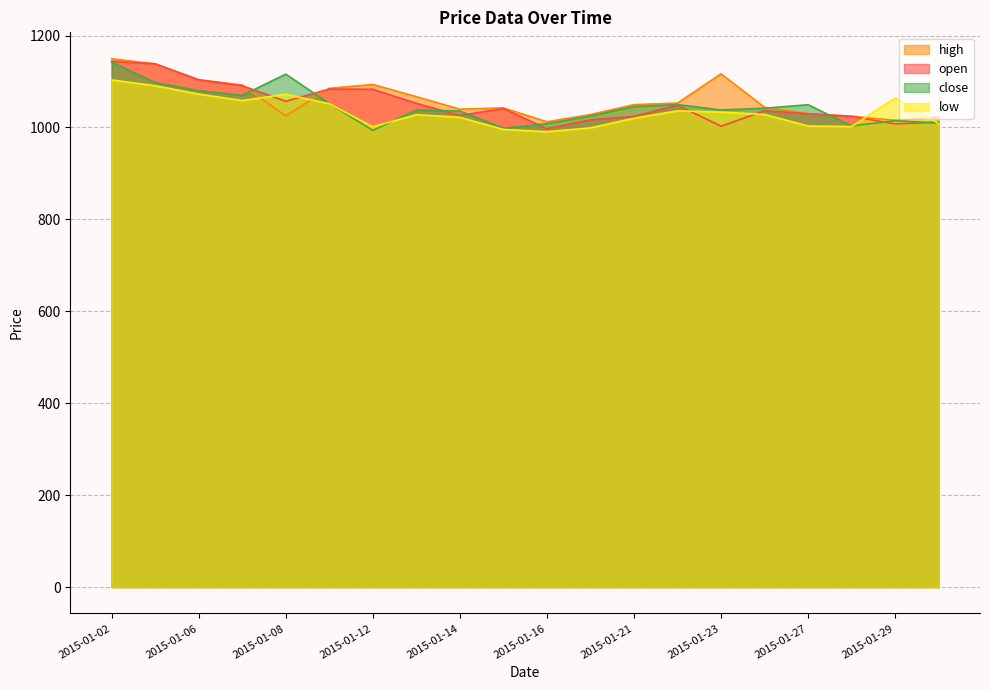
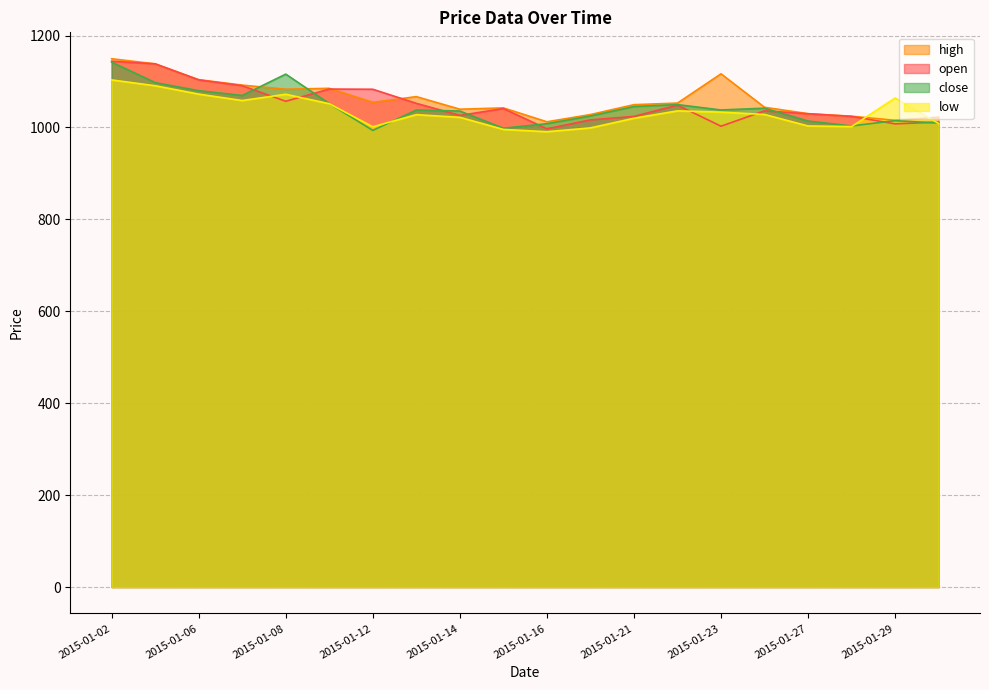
high, 2015-01-08: 1030 -> 1080
high, 2015-01-12: 1090 -> 1050
close, 2015-01-27: 1050 -> 1010
